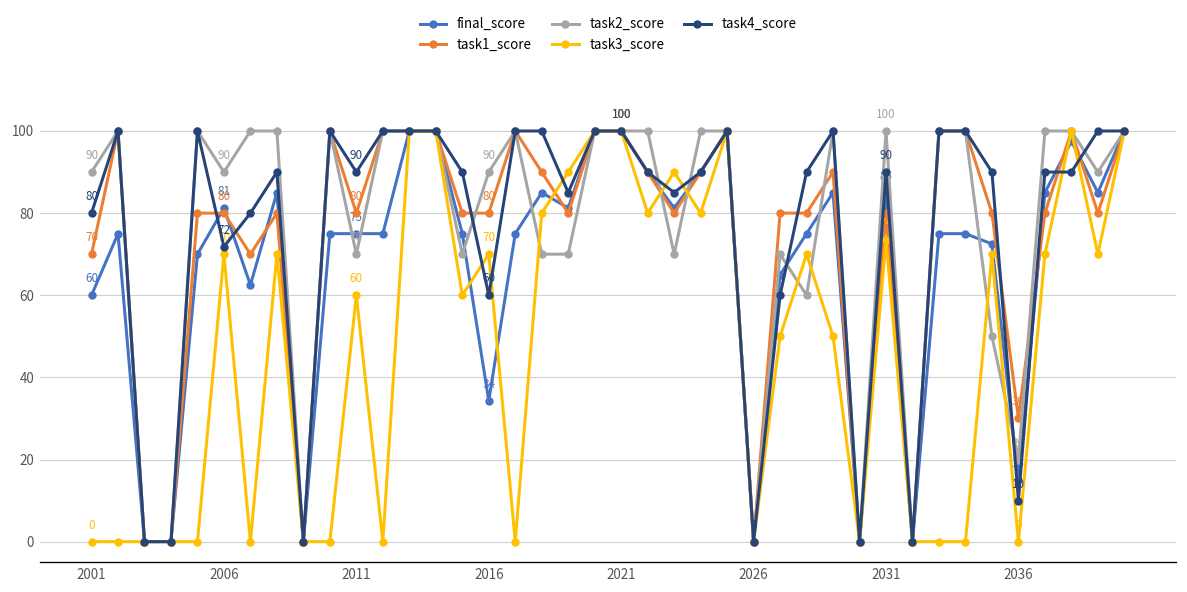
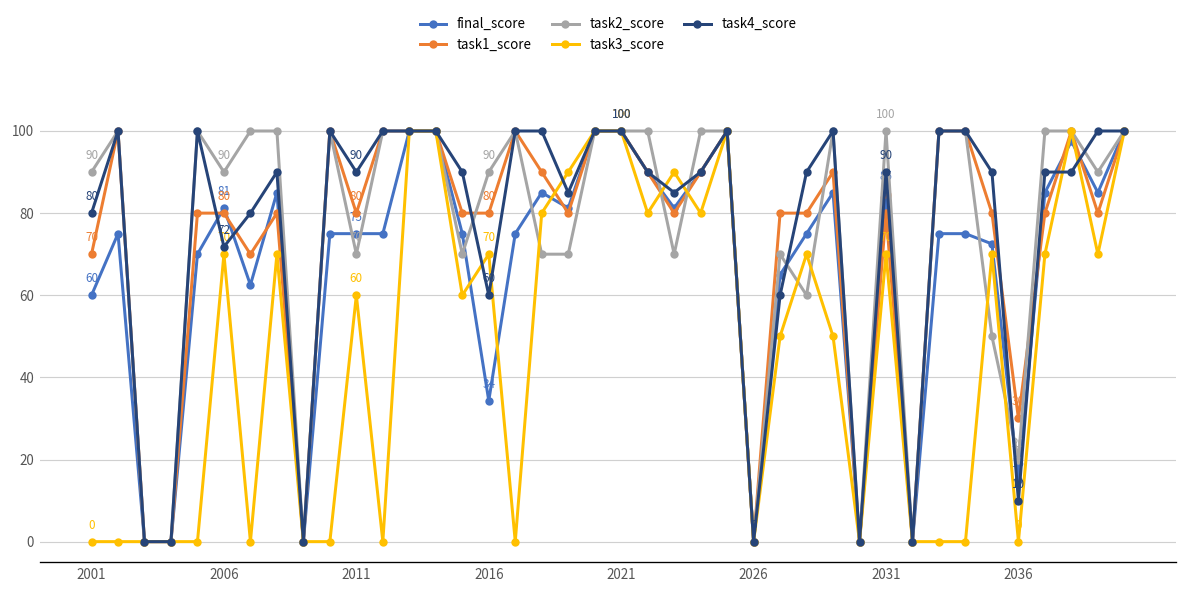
task3_score, 2031: 74 -> 70
